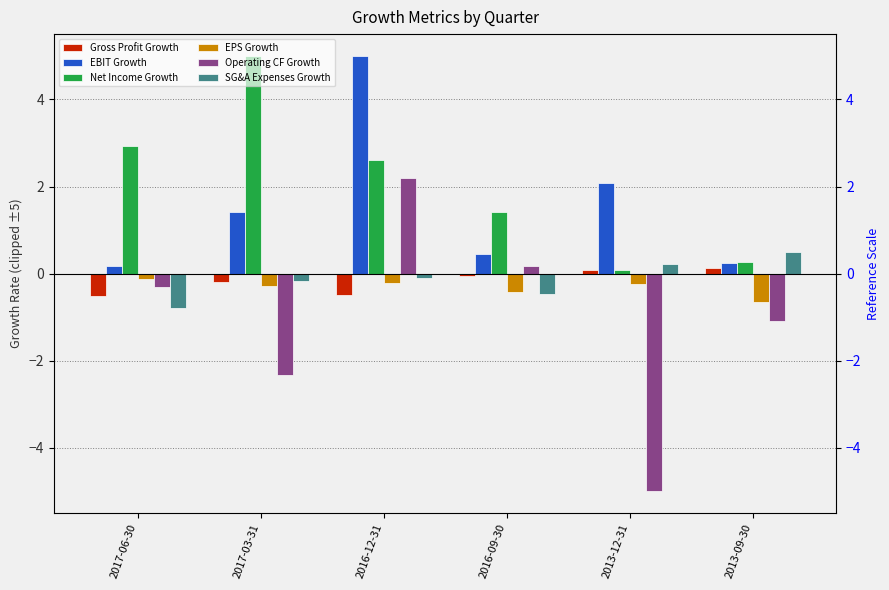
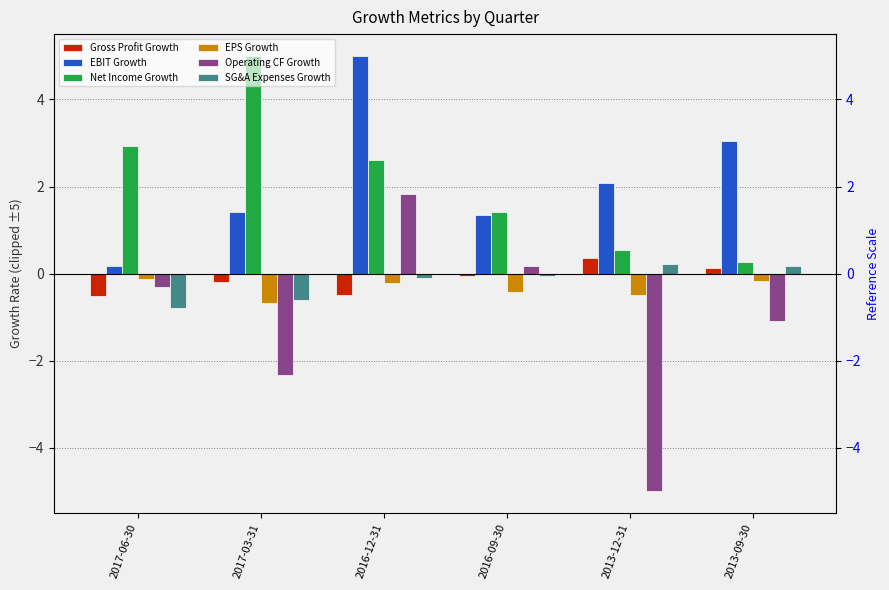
EPS Growth, 2017-03-31: -0.3 -> -0.7
SG&A Expenses Growth, 2017-03-31: -0.2 -> -0.6
Operating CF Growth, 2016-12-31: 2.2 -> 1.8
EBIT Growth, 2016-09-30: 0.5 -> 1.4
SG&A Expenses Growth, 2016-09-30: -0.5 -> -0.1
Gross Profit Growth, 2013-12-31: 0.1 -> 0.4
Net Income Growth, 2013-12-31: 0.1 -> 0.6
EPS Growth, 2013-12-31: -0.2 -> -0.5
EBIT Growth, 2013-09-30: 0.2 -> 3.0
EPS Growth, 2013-09-30: -0.6 -> -0.2
SG&A Expenses Growth, 2013-09-30: 0.5 -> 0.2
